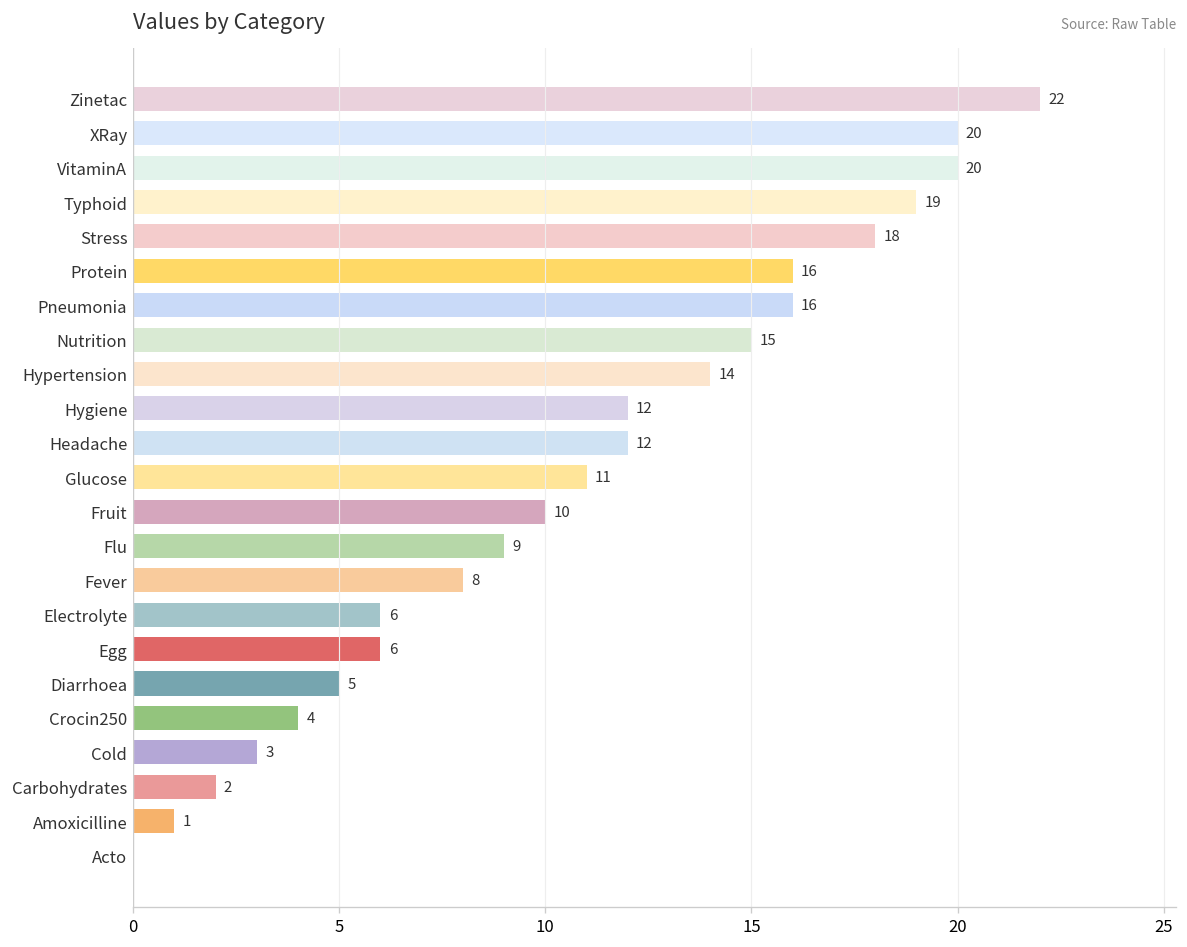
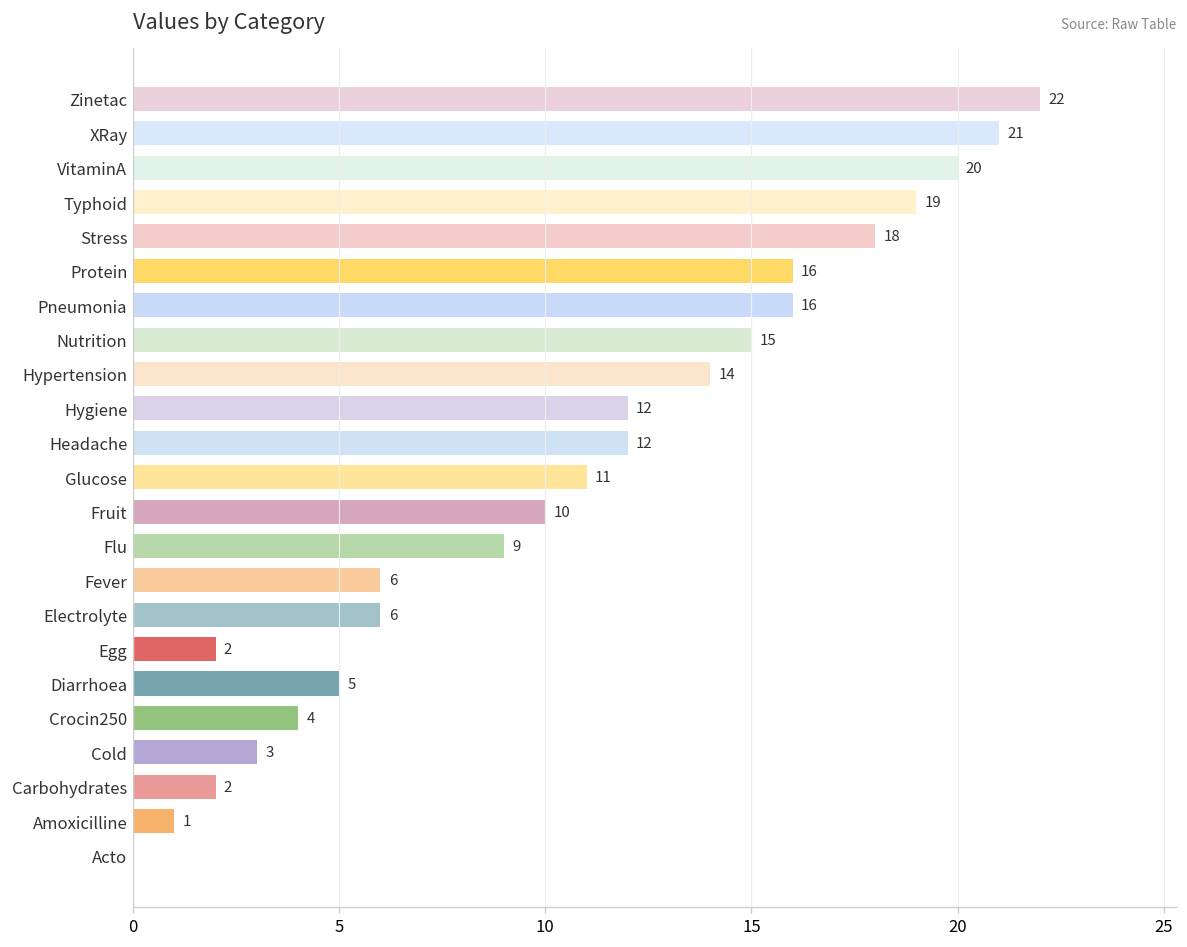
XRay: 20 -> 21
Fever: 8 -> 6
Egg: 6 -> 2
